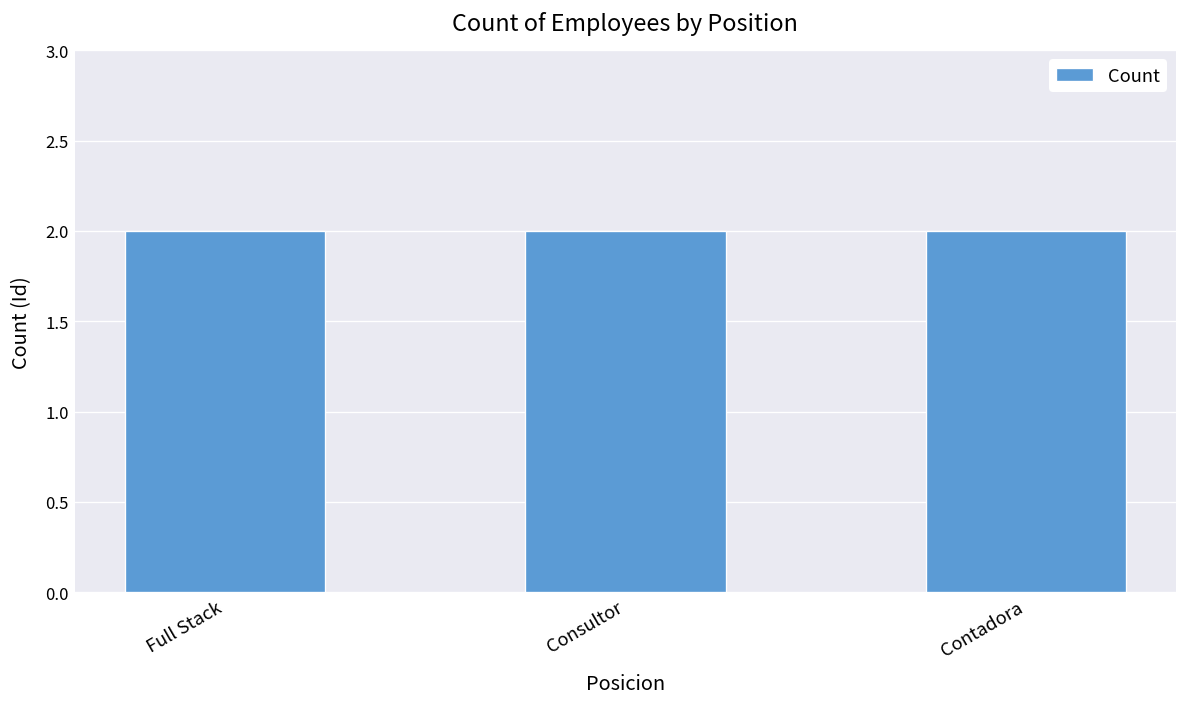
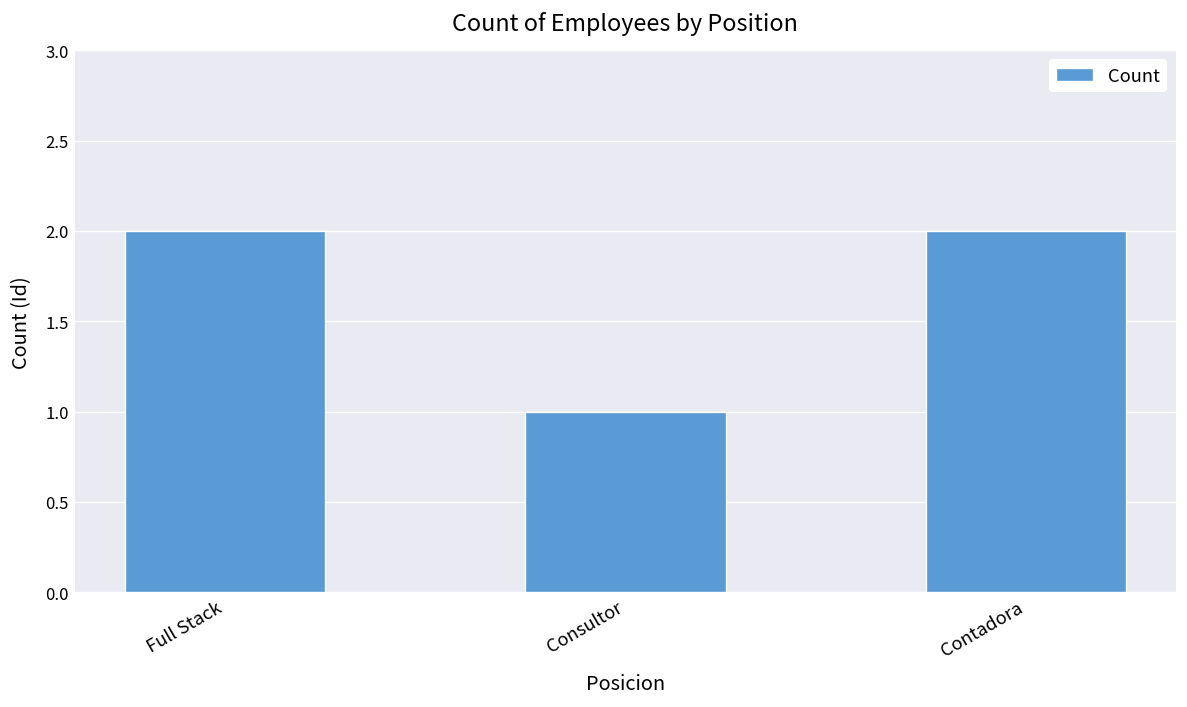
Consultor: 2 -> 1
